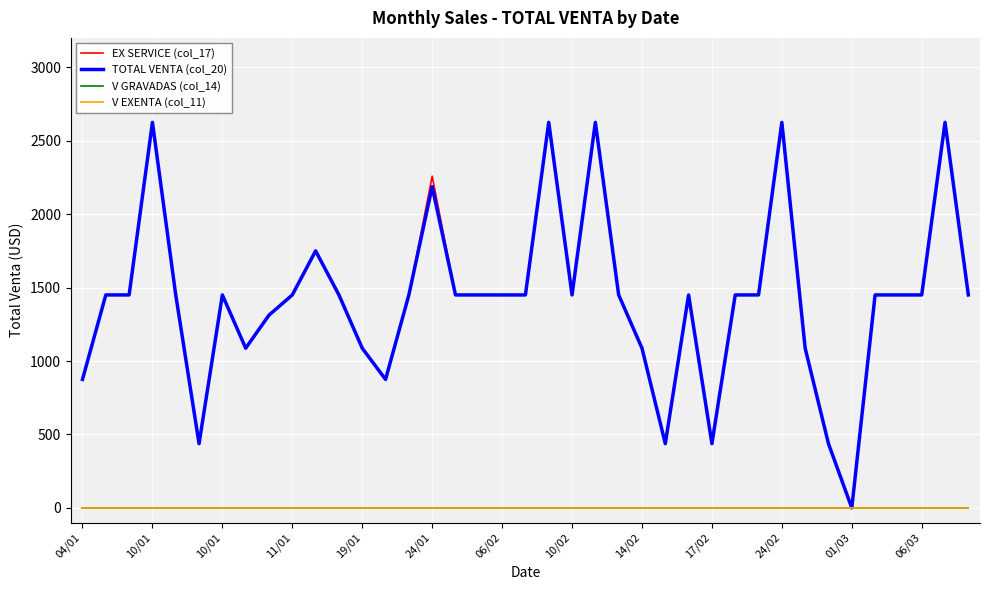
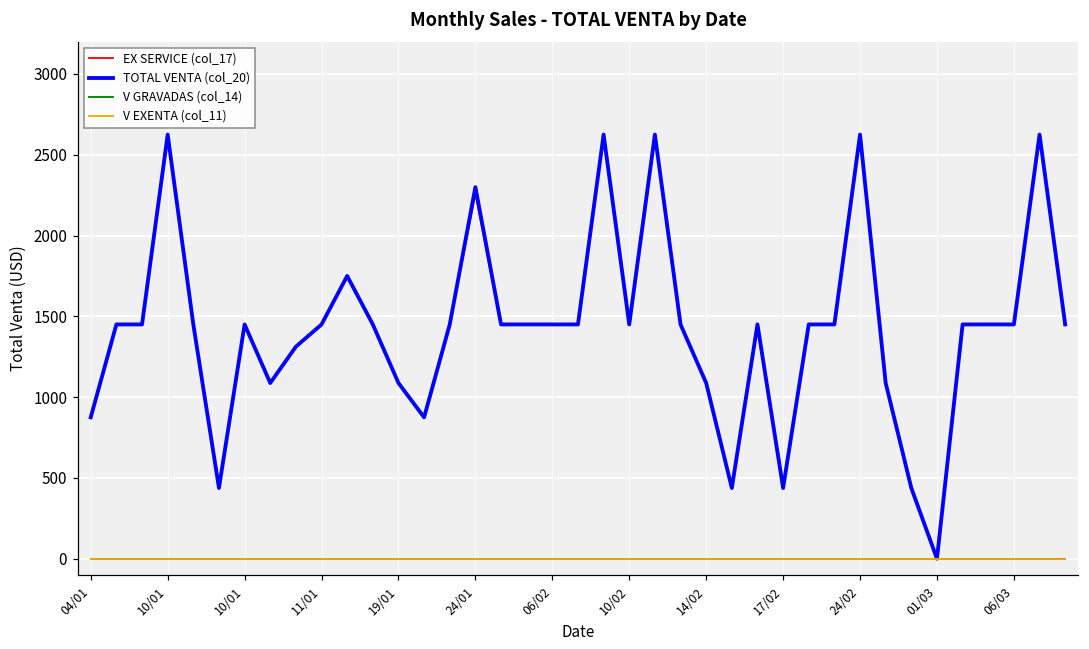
TOTAL VENTA (col_20), 24/01: 2190 -> 2300
